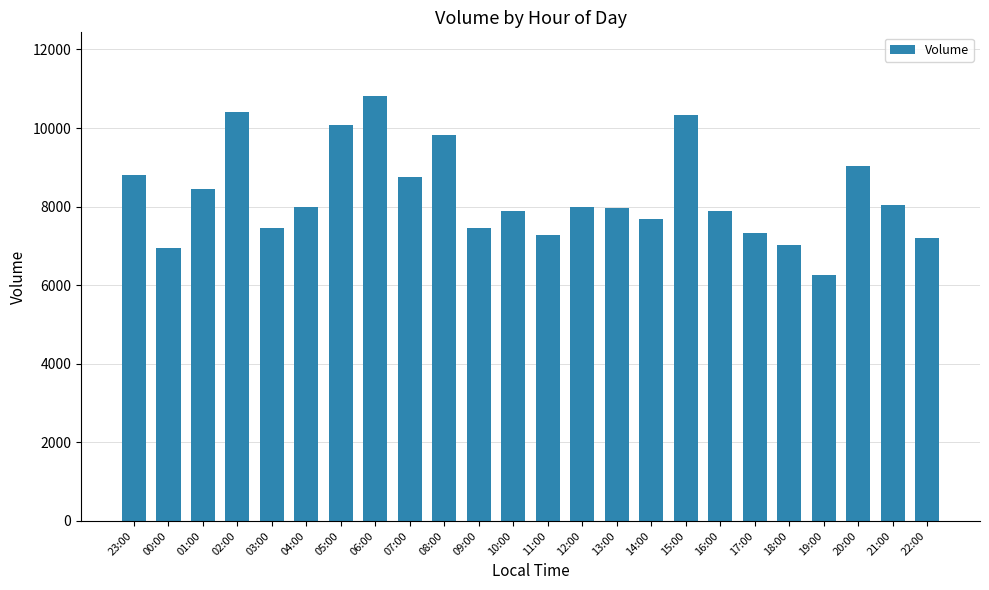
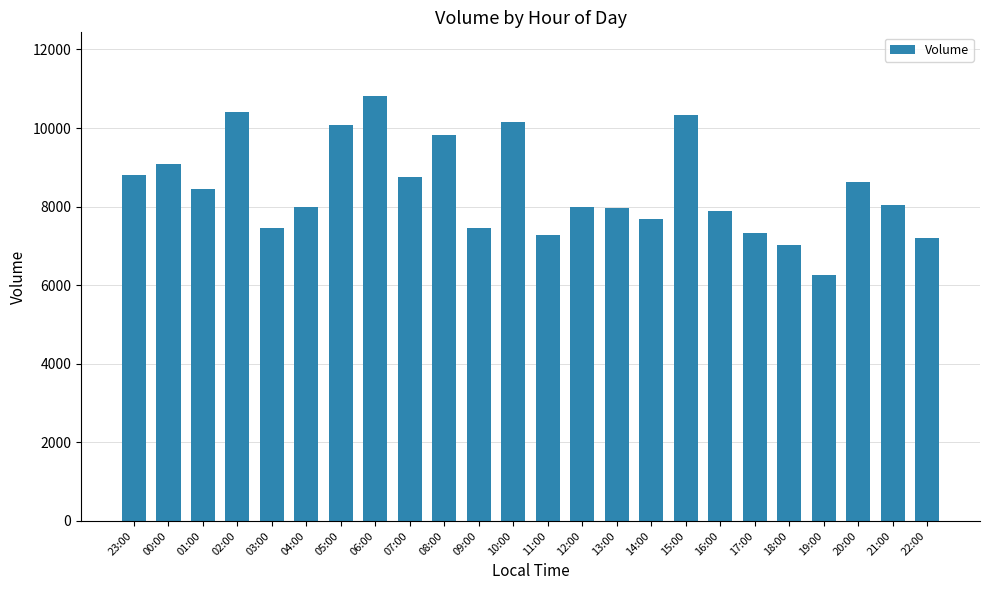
00:00: 6900 -> 9100
10:00: 7900 -> 10200
20:00: 9000 -> 8600
